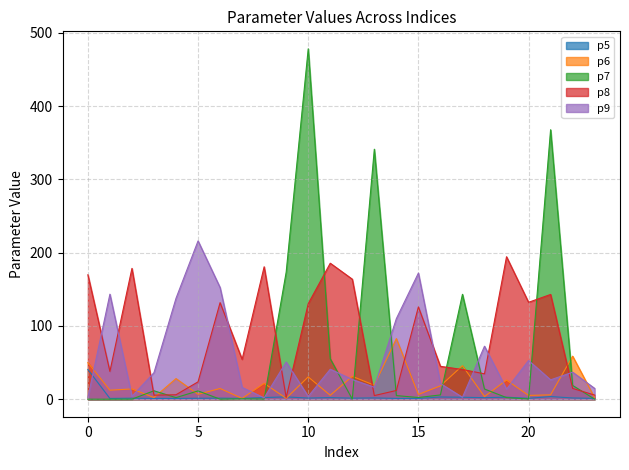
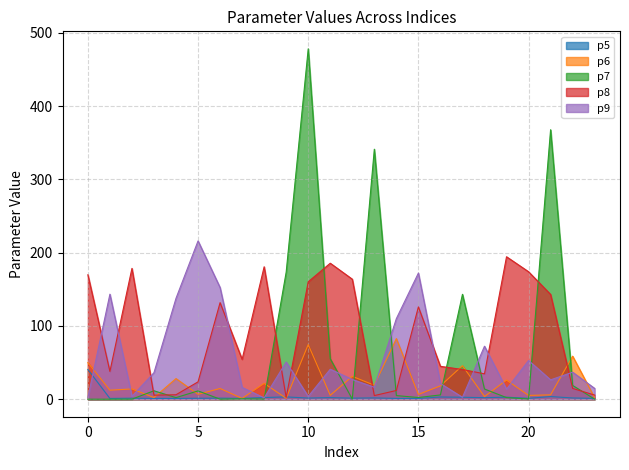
p6, 10: 30 -> 70
p8, 10: 130 -> 160
p8, 20: 130 -> 170
